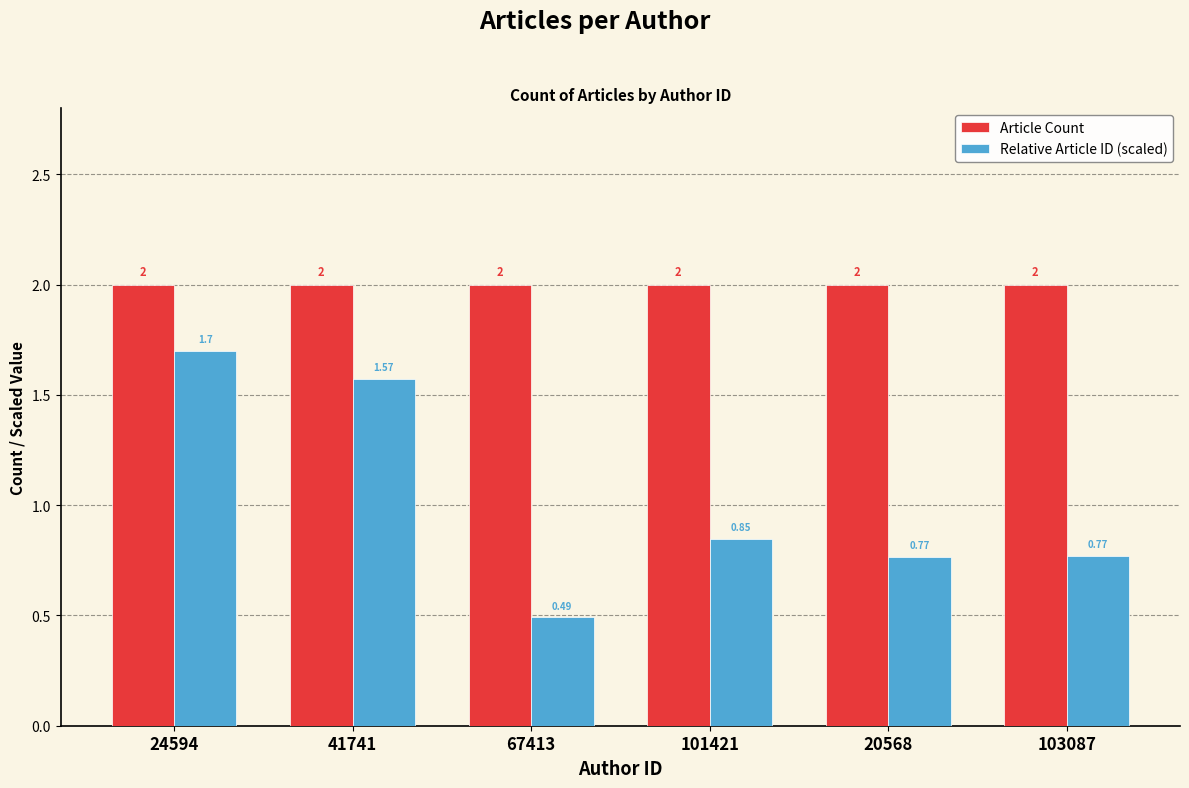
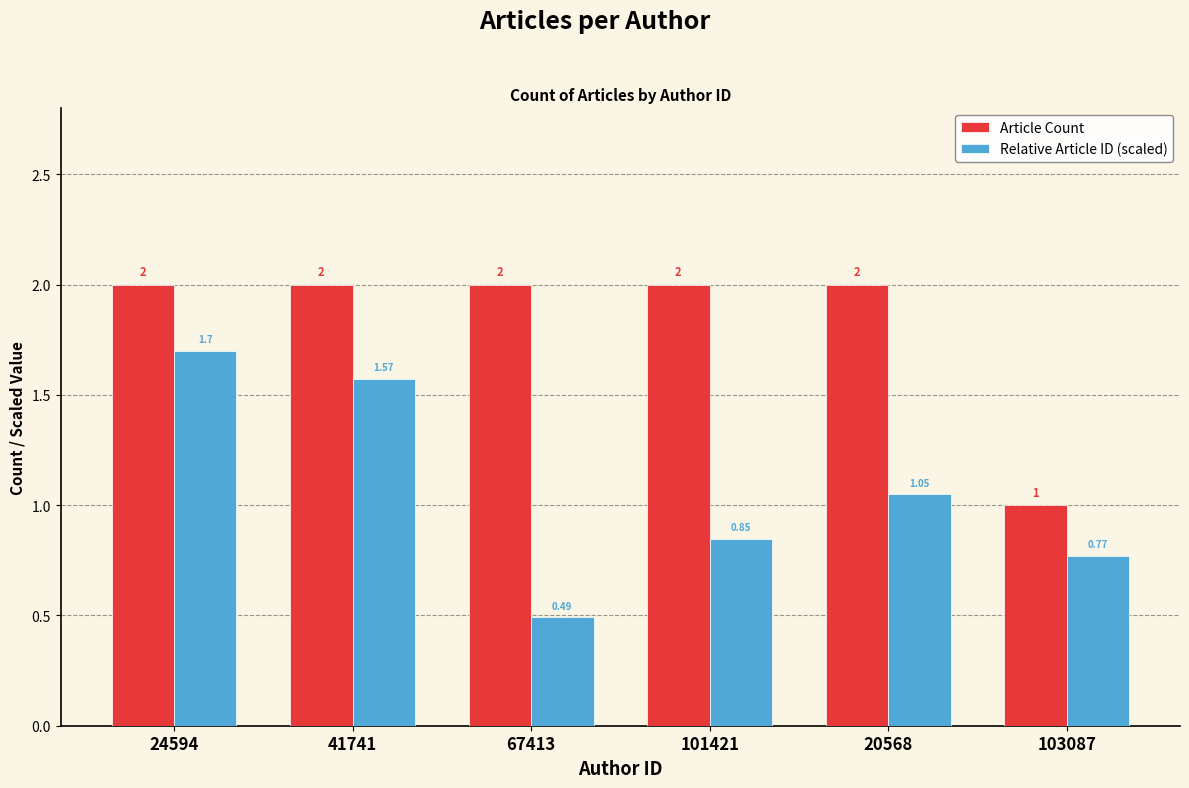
Relative Article ID (scaled), 20568: 0.77 -> 1.05
Article Count, 103087: 2 -> 1
